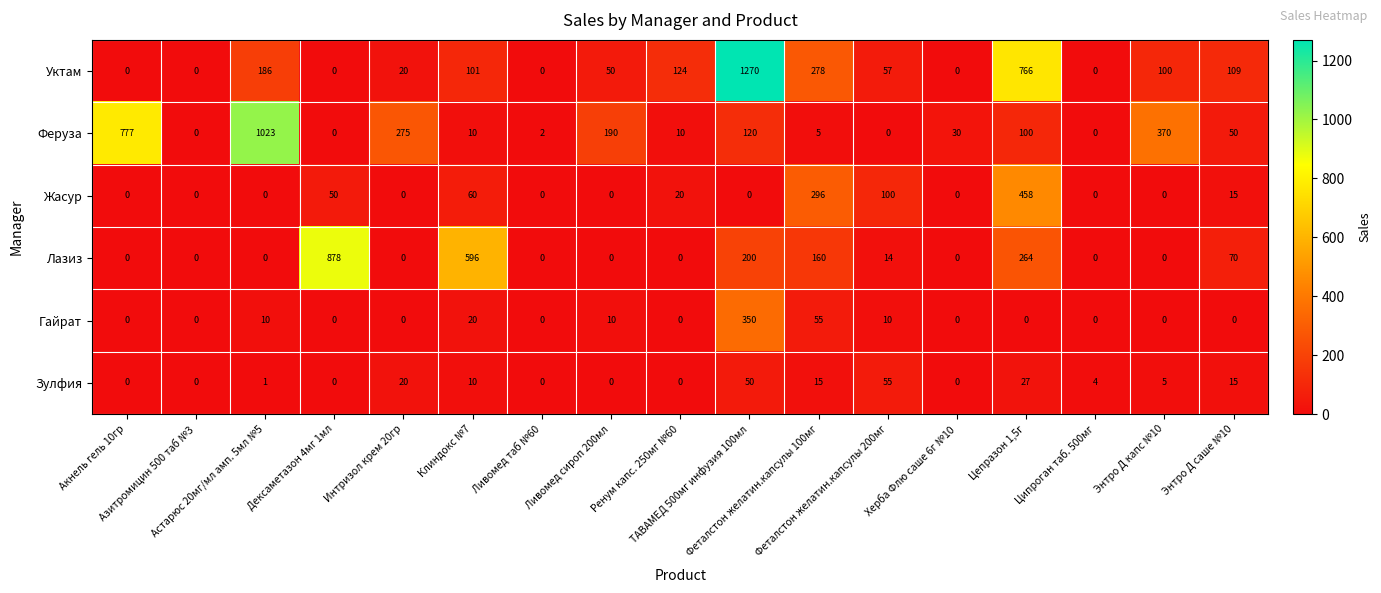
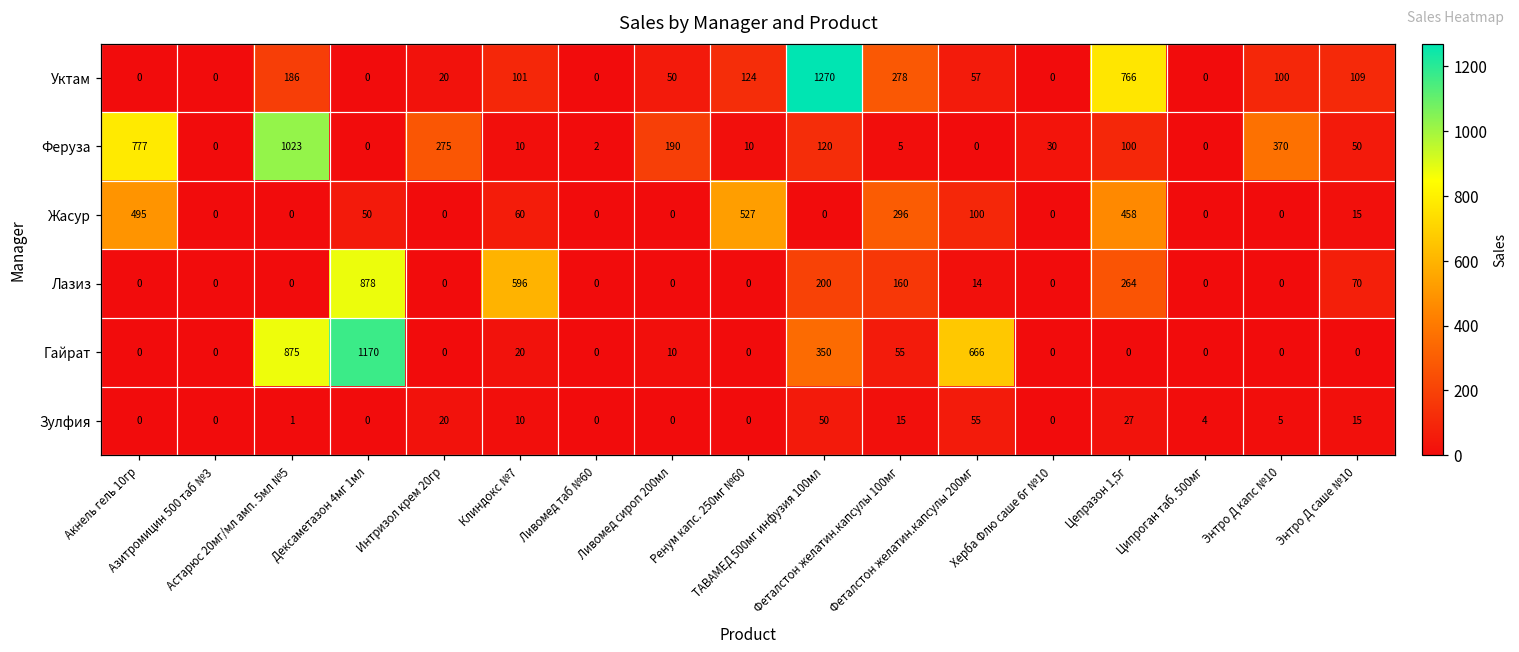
Жасур, Акнель гель 10гр: 0 -> 495
Жасур, Ренум капс. 250мг №60: 20 -> 527
Гайрат, Астарюс 20мг/мл амп. 5мл №5: 10 -> 875
Гайрат, Дексаметазон 4мг 1мл: 0 -> 1170
Гайрат, Феталстон желатин.капсулы 200мг: 10 -> 666
